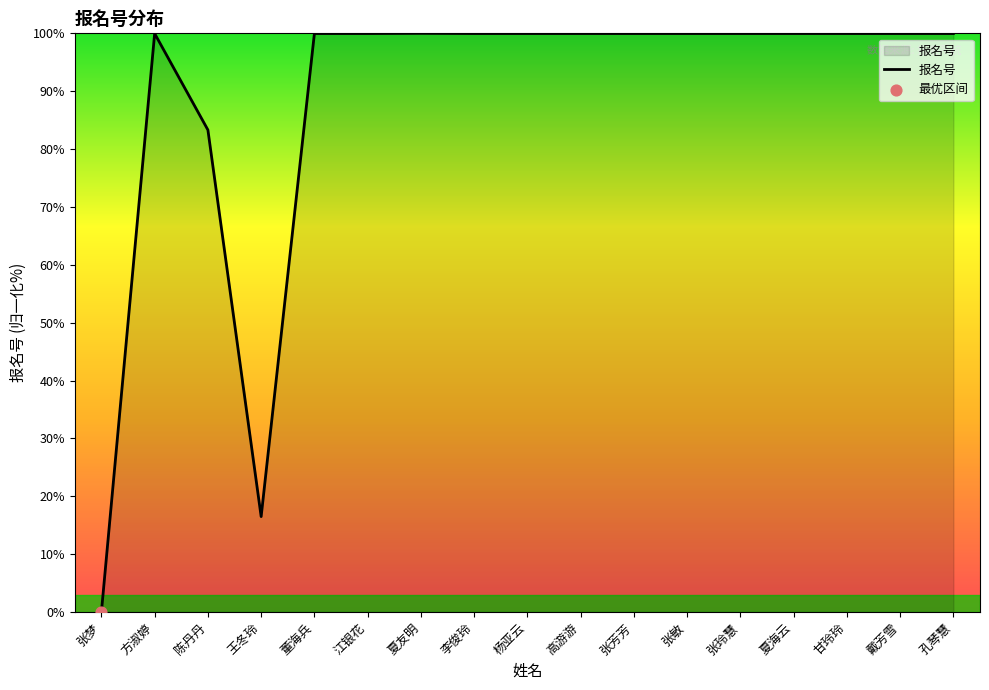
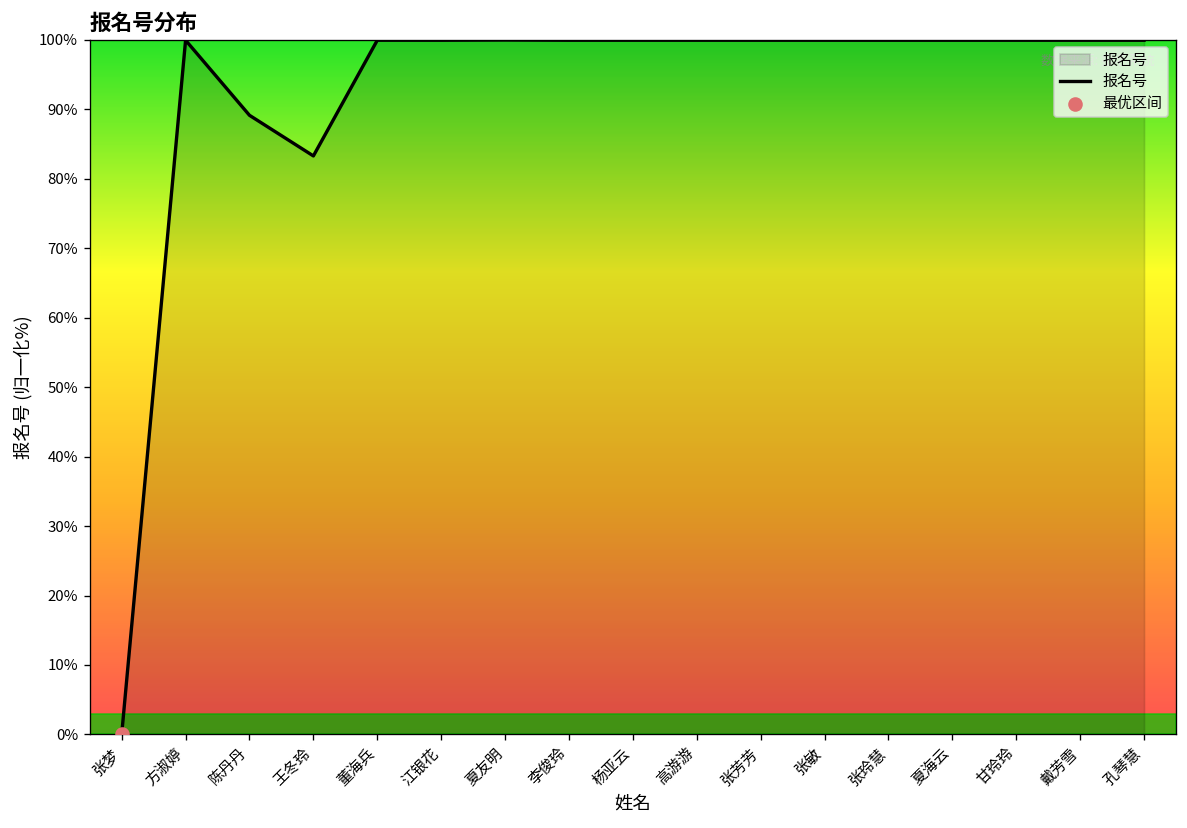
报名号, 陈丹丹: 83% -> 89%
报名号, 王冬玲: 16% -> 83%
